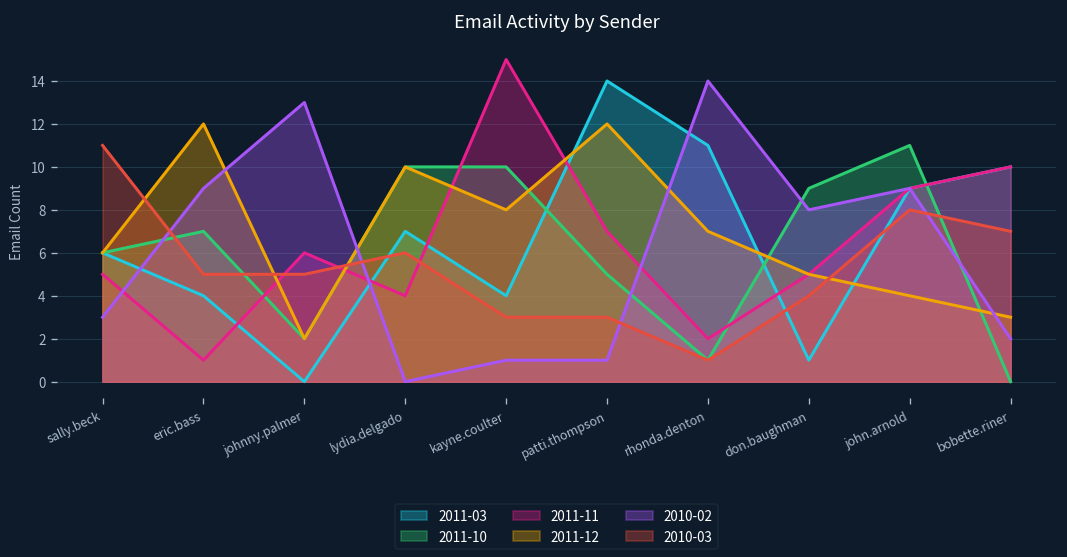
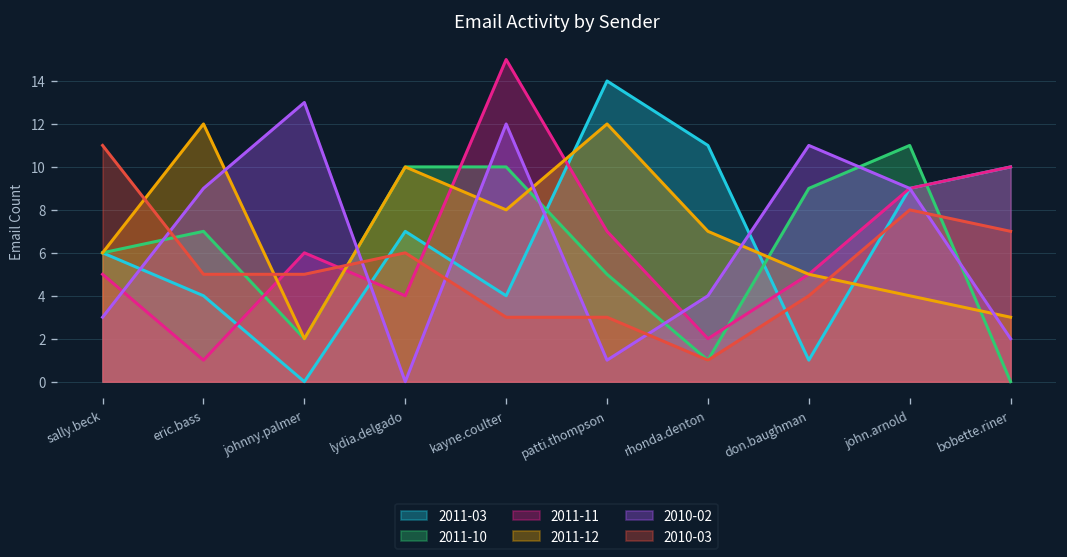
2010-02, kayne.coulter: 1 -> 12
2010-02, rhonda.denton: 14 -> 4
2010-02, don.baughman: 8 -> 11
